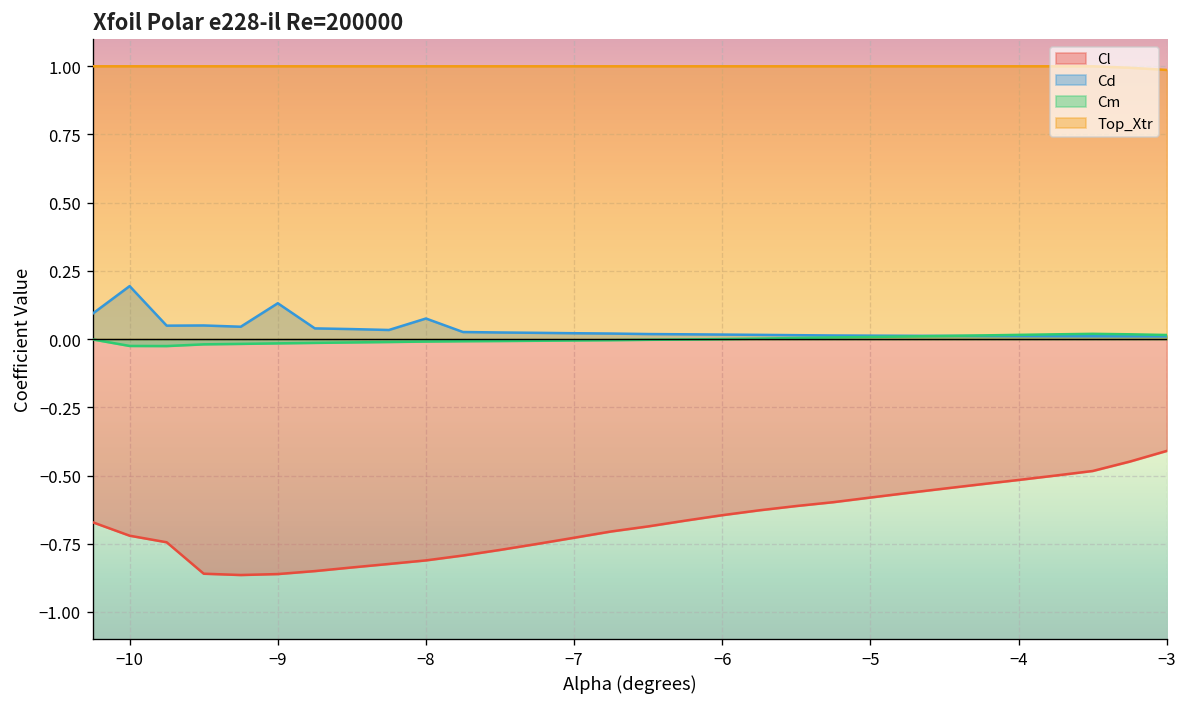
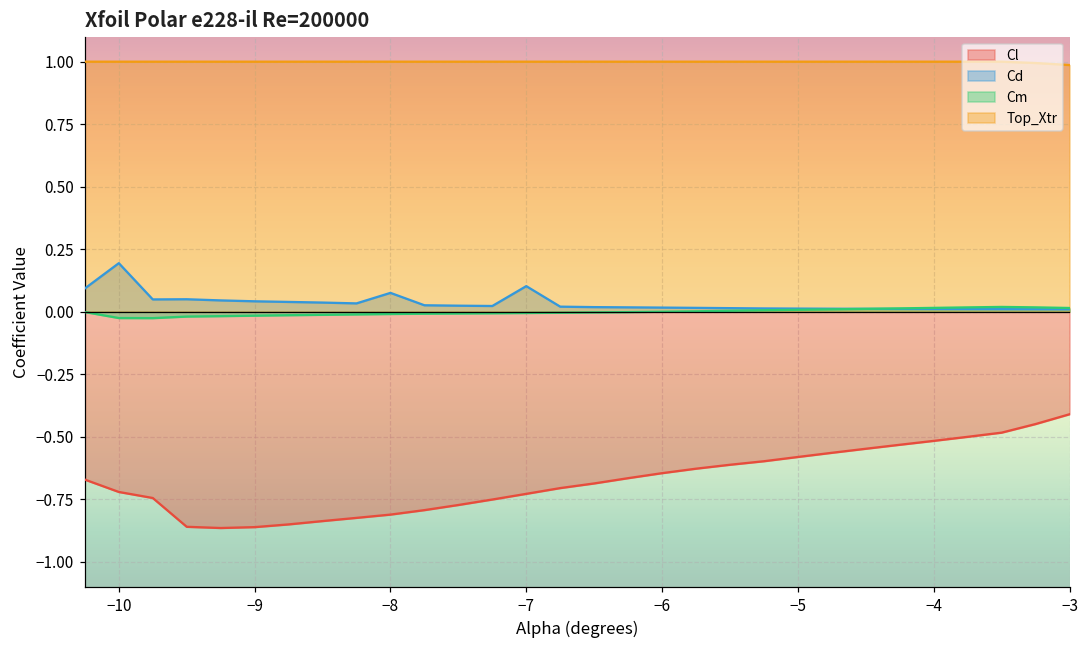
Cd, −9: 0.13 -> 0.04
Cd, −7: 0.02 -> 0.10
